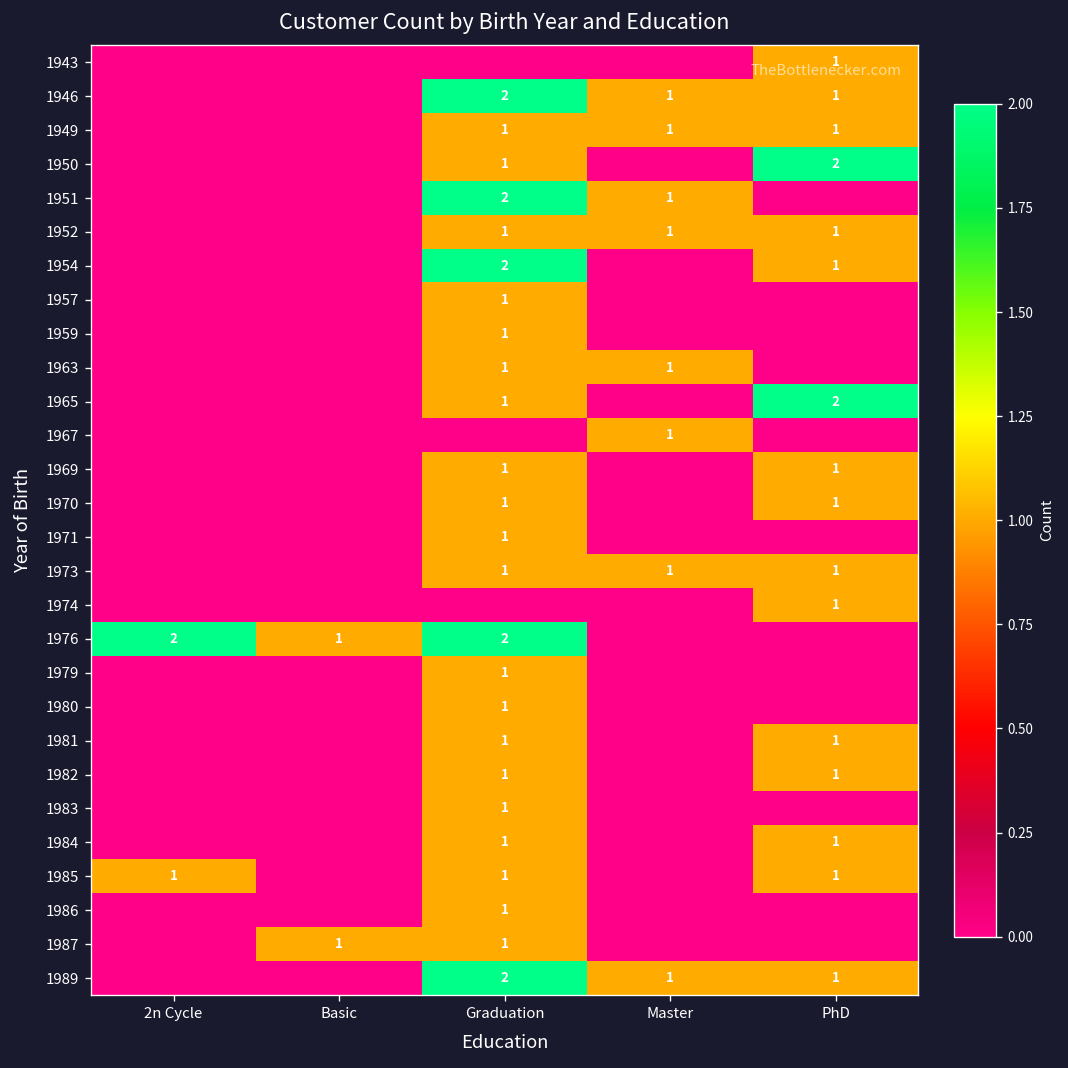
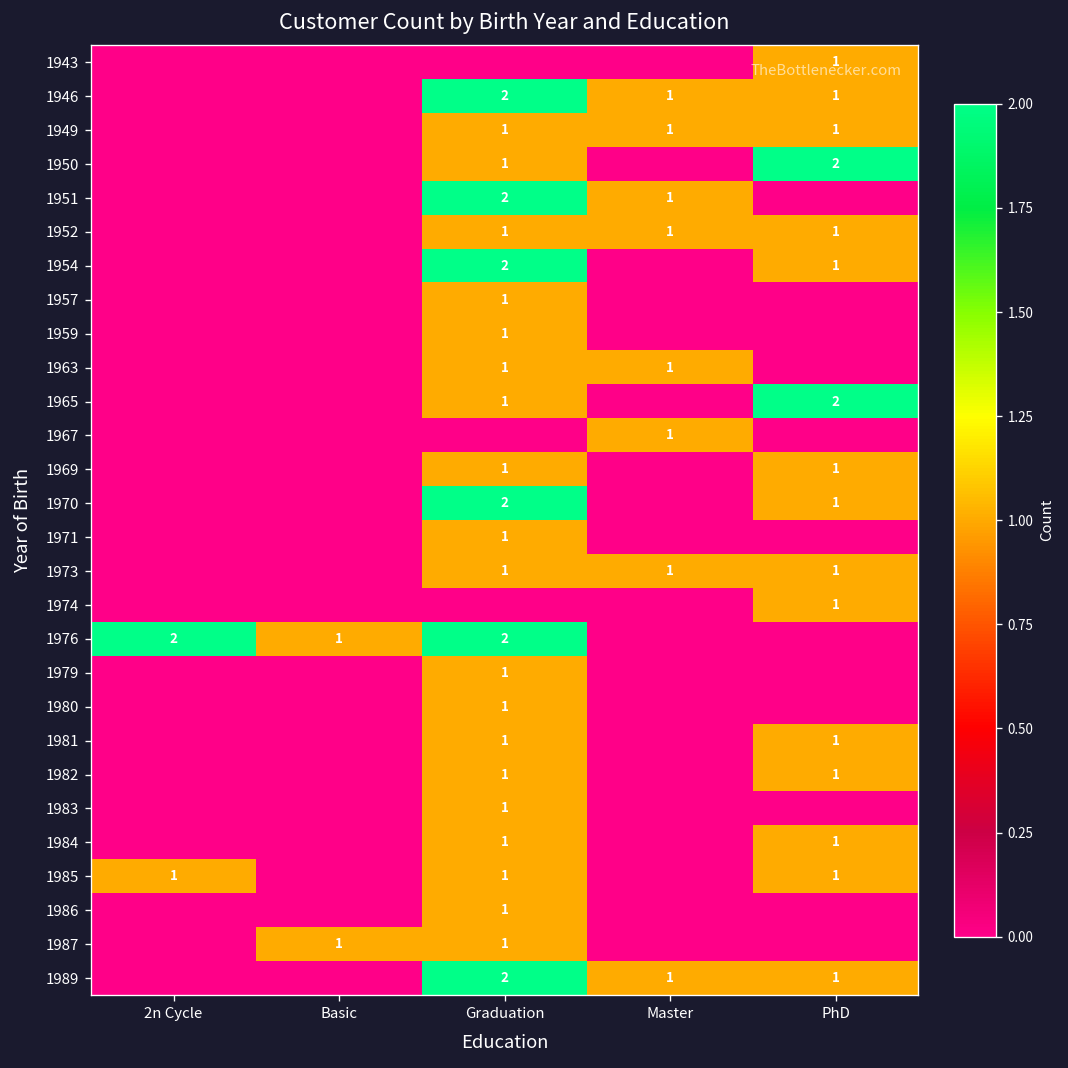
1970, Graduation: 1 -> 2
